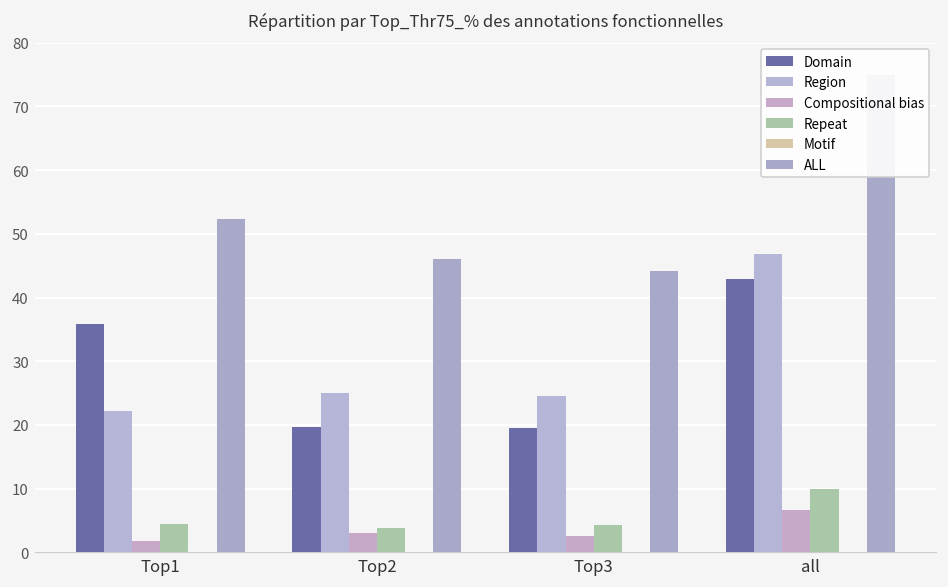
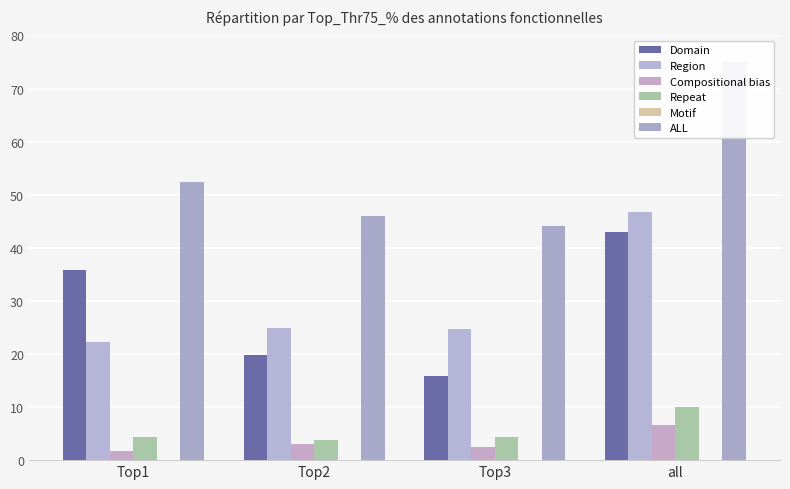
Domain, Top3: 20 -> 16
